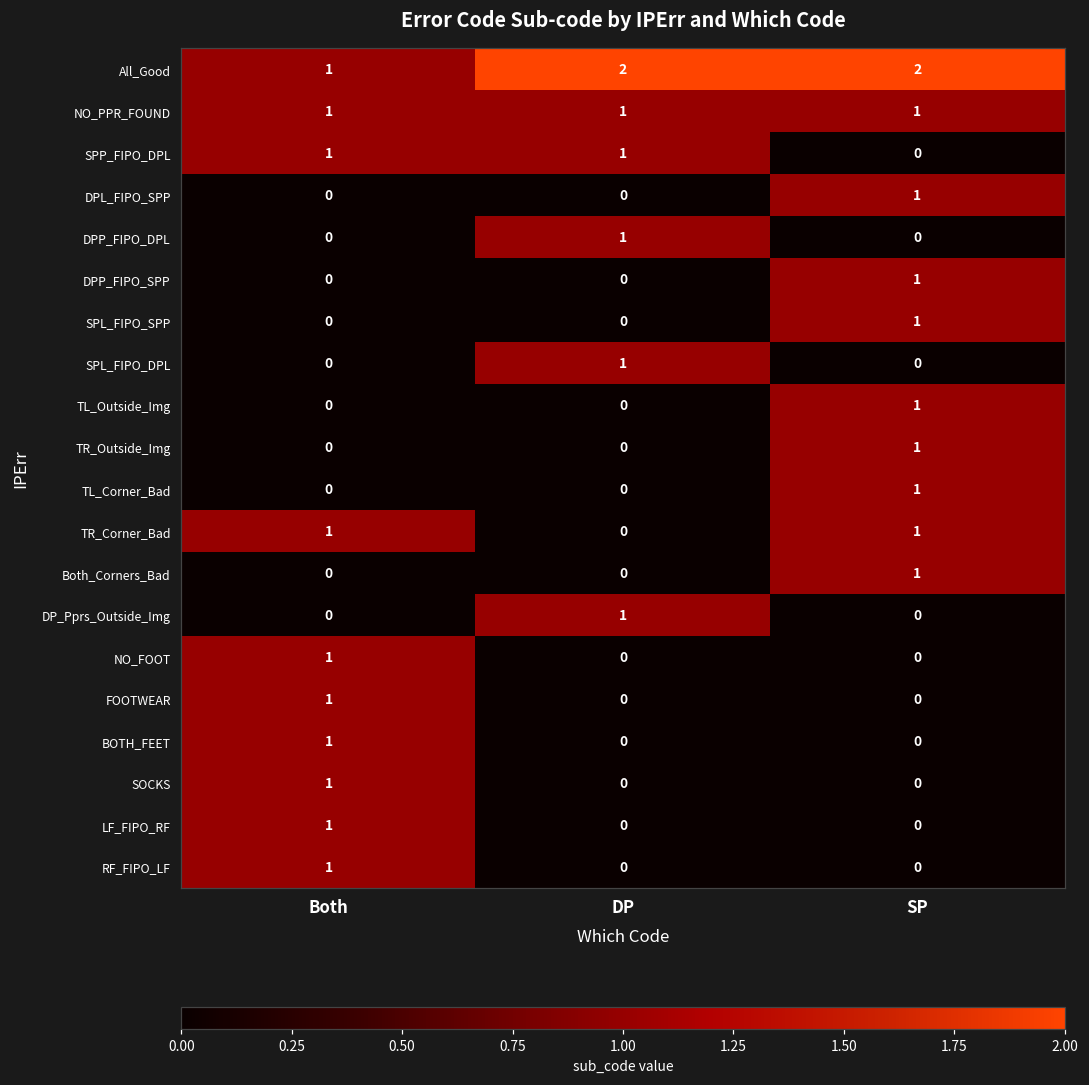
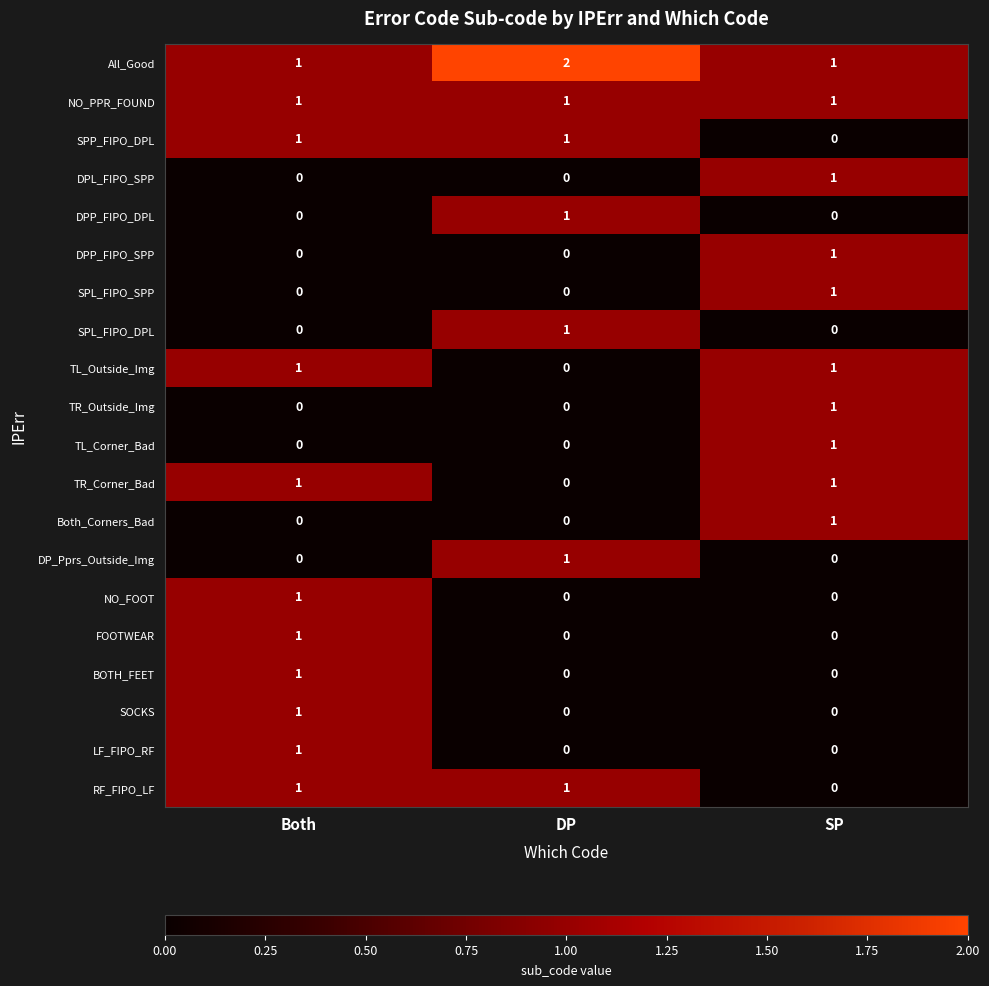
All_Good, SP: 2 -> 1
TL_Outside_Img, Both: 0 -> 1
RF_FIPO_LF, DP: 0 -> 1
